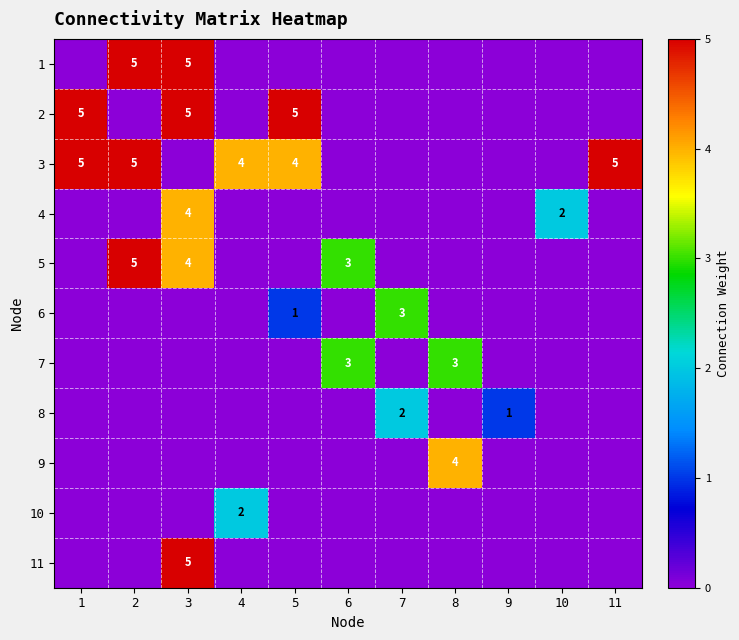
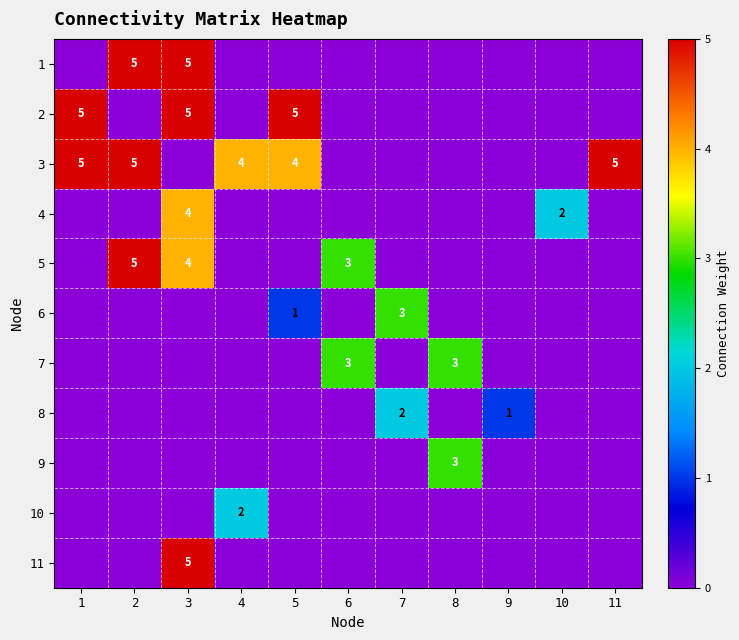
9, 8: 4 -> 3
